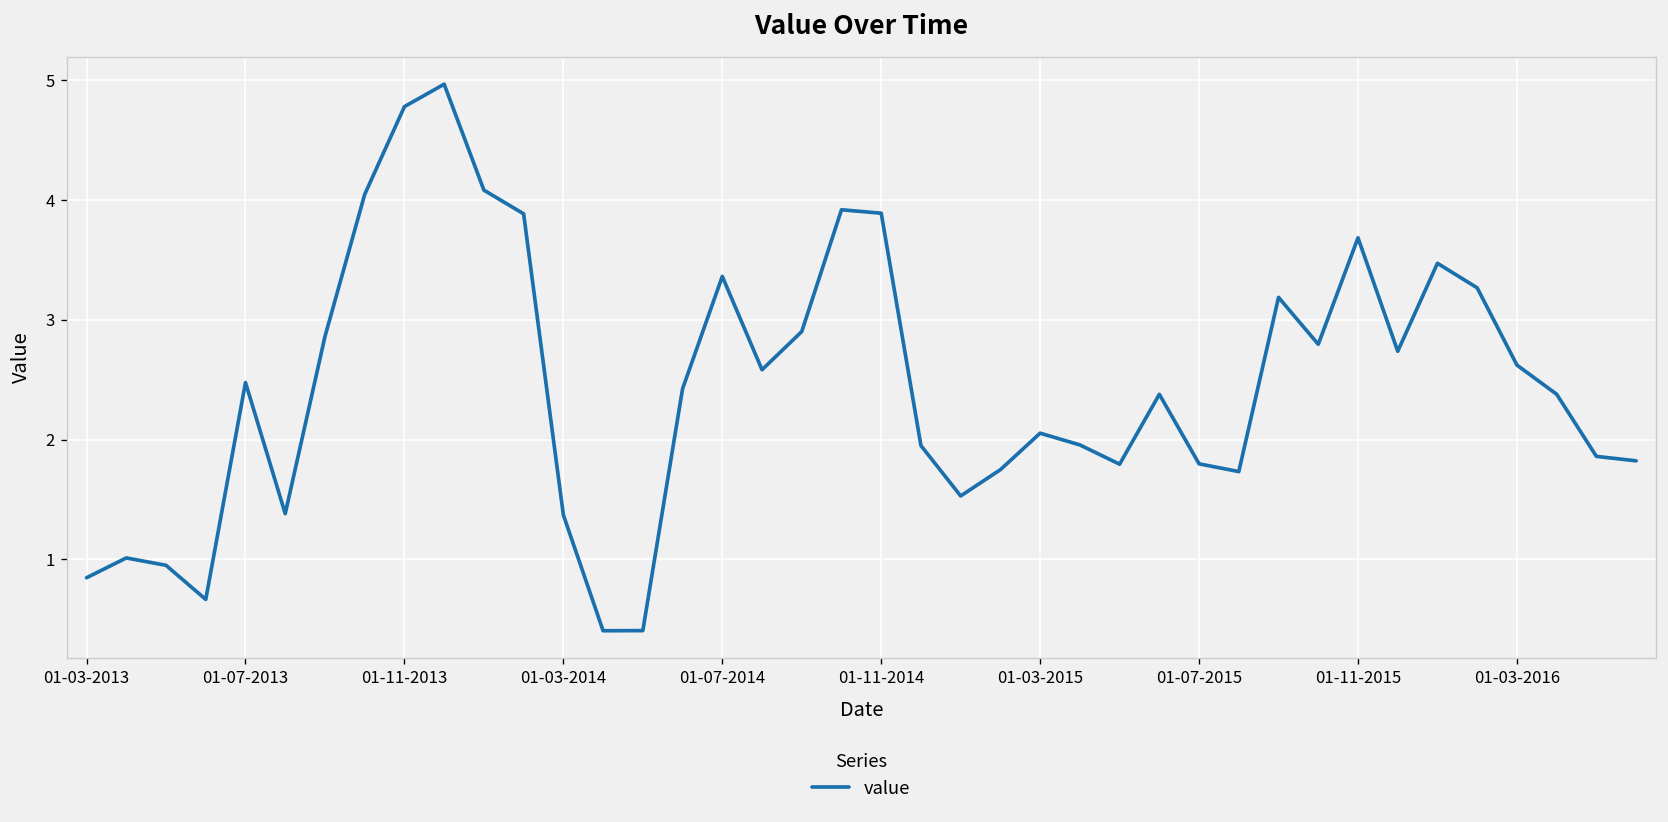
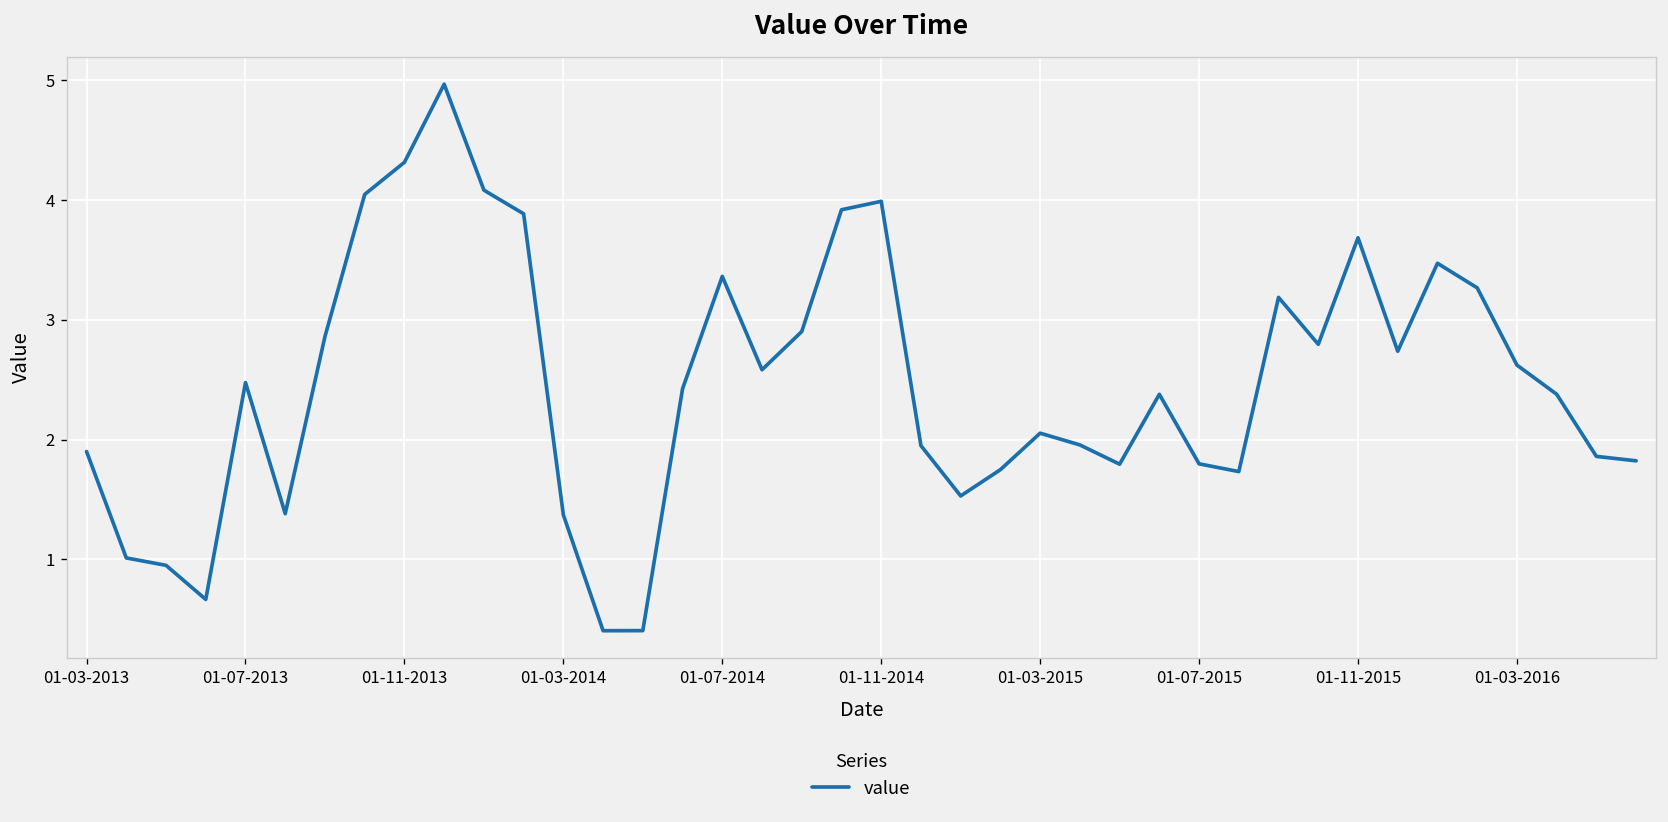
01-03-2013: 0.8 -> 1.9
01-11-2013: 4.8 -> 4.3
01-11-2014: 3.9 -> 4.0
